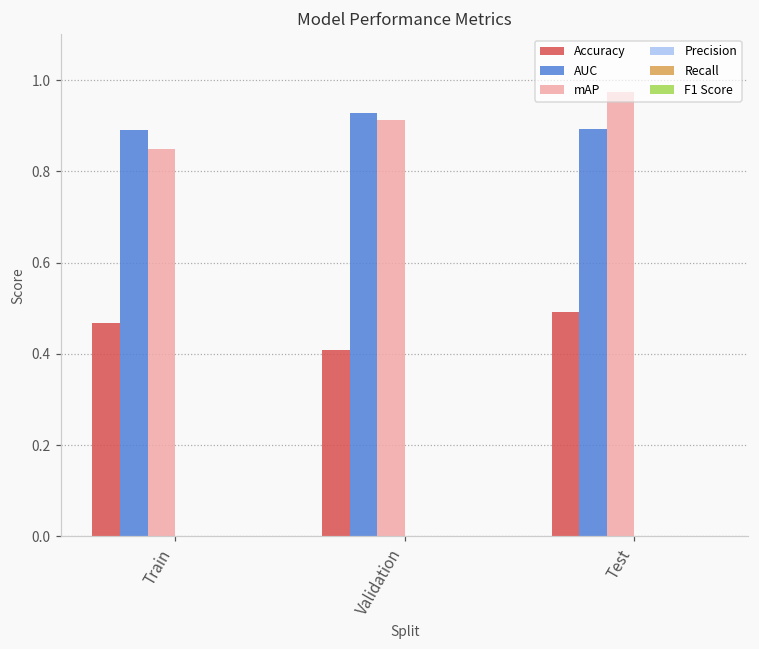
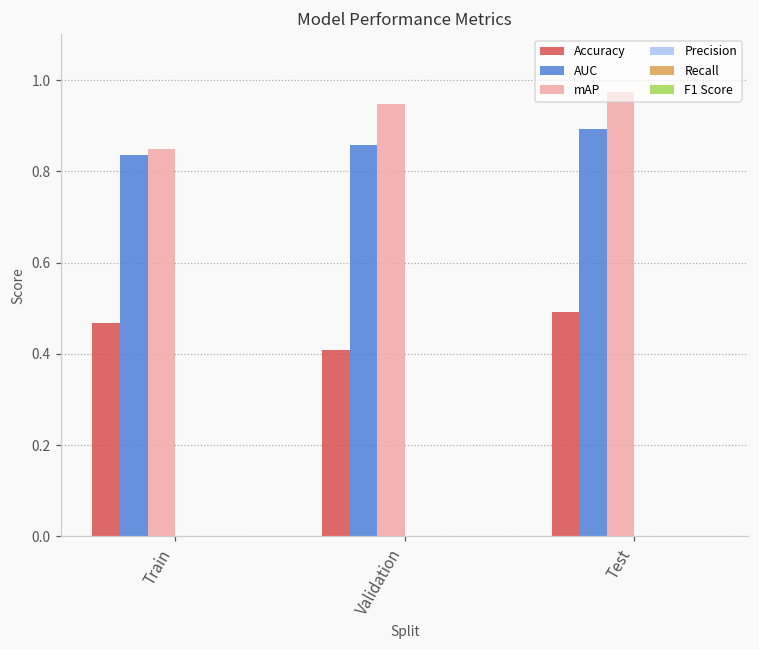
AUC, Train: 0.89 -> 0.84
AUC, Validation: 0.93 -> 0.86
mAP, Validation: 0.91 -> 0.95
